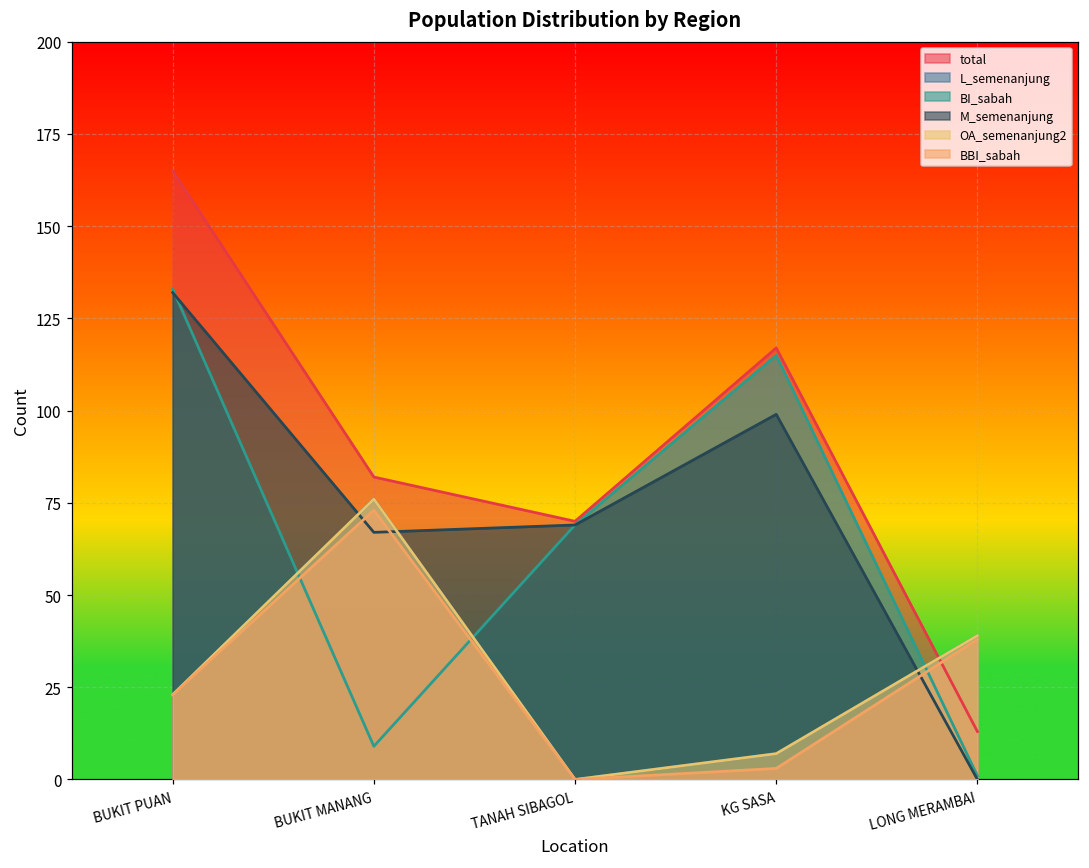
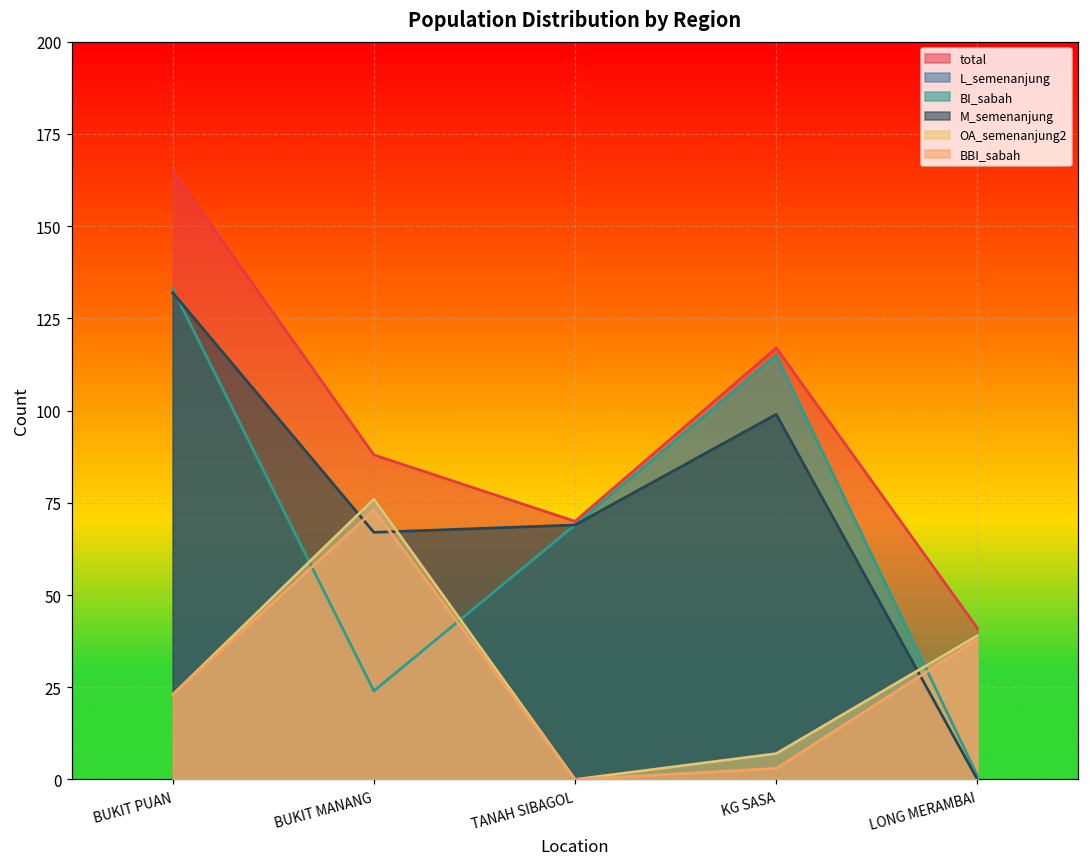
total, BUKIT MANANG: 82 -> 88
BI_sabah, BUKIT MANANG: 9 -> 24
total, LONG MERAMBAI: 13 -> 41
